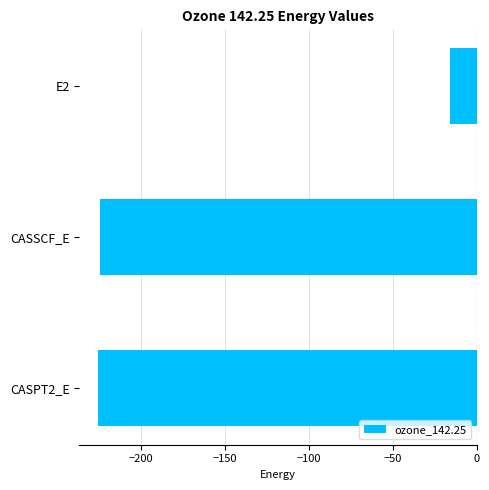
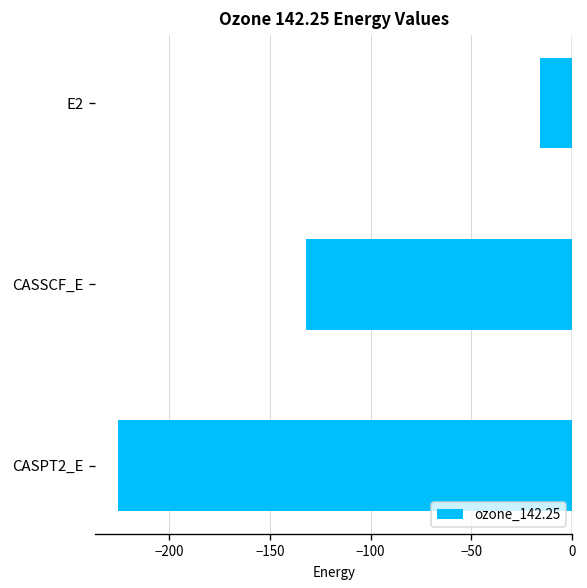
CASSCF_E: -225 -> -132
